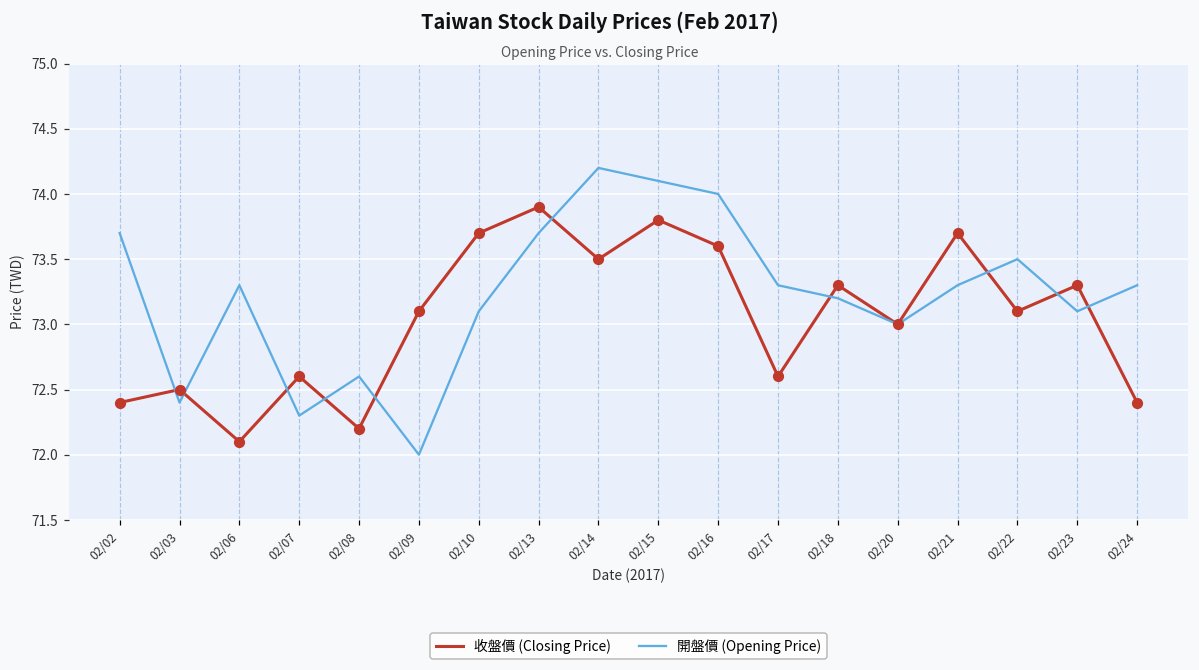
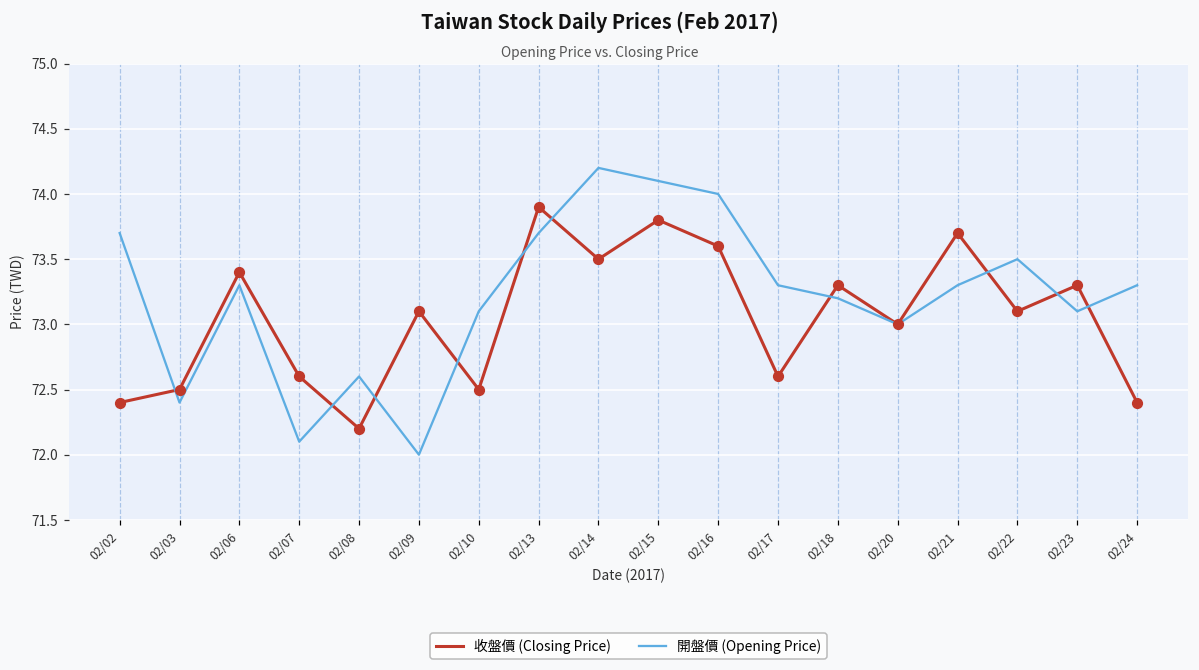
收盤價 (Closing Price), 02/06: 72.1 -> 73.4
開盤價 (Opening Price), 02/07: 72.3 -> 72.1
收盤價 (Closing Price), 02/10: 73.7 -> 72.5
